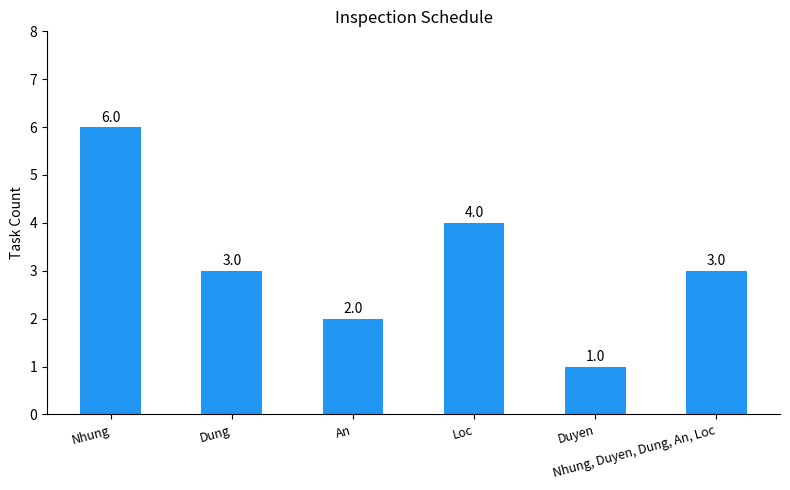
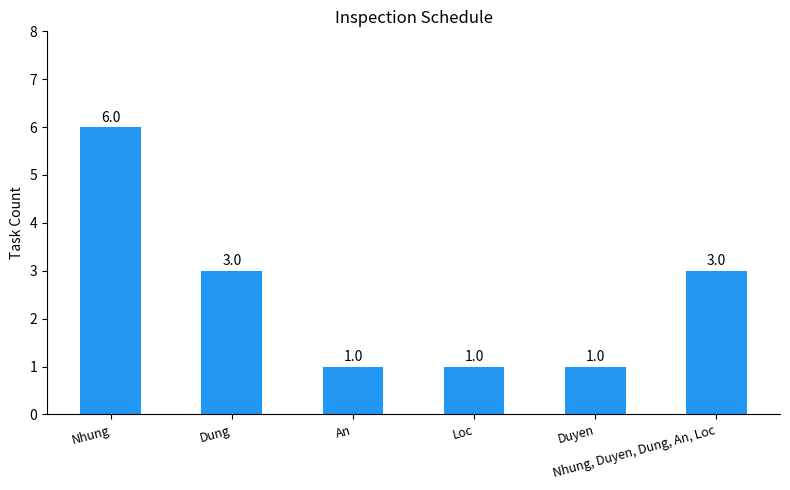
An: 2.0 -> 1.0
Loc: 4.0 -> 1.0
